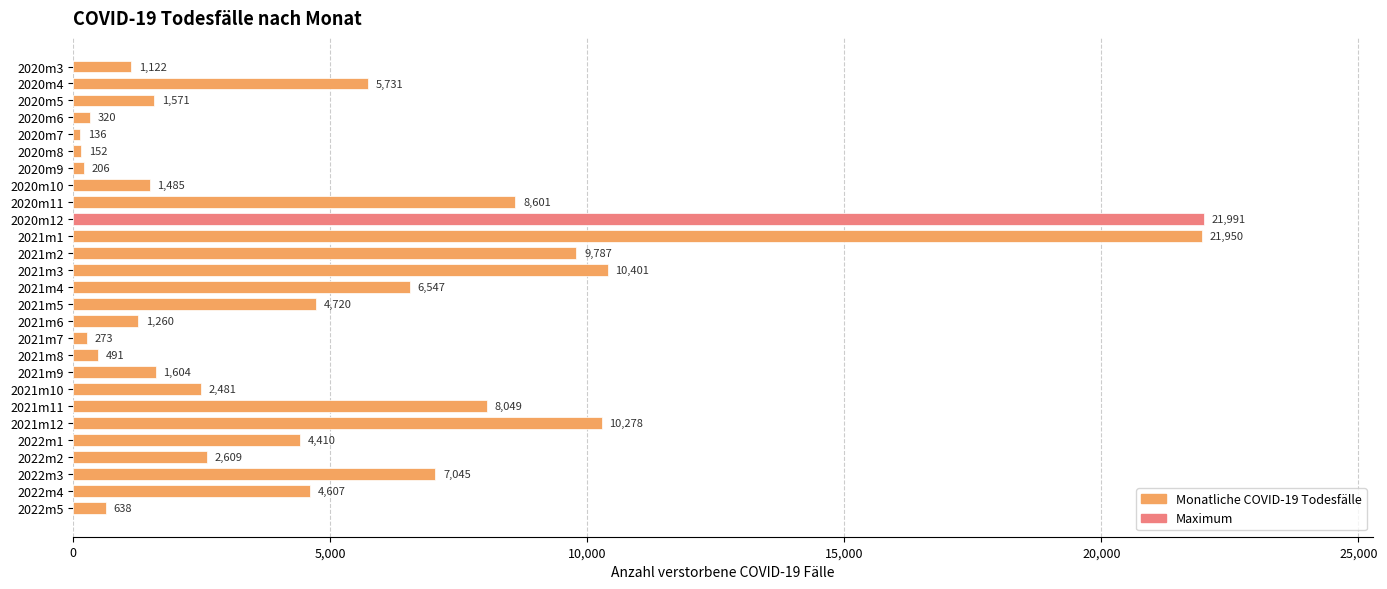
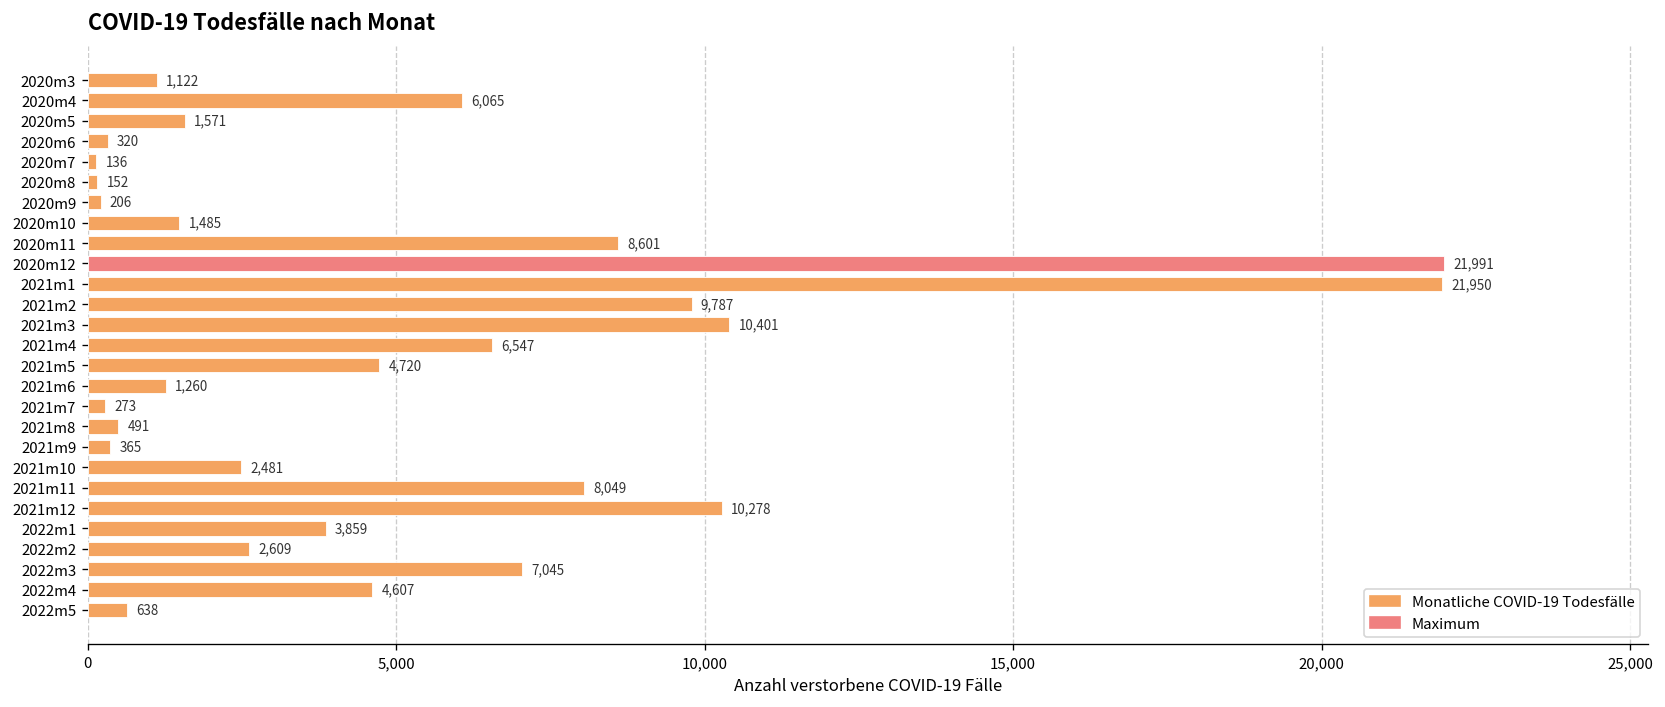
2020m4: 5,731 -> 6,065
2021m9: 1,604 -> 365
2022m1: 4,410 -> 3,859
